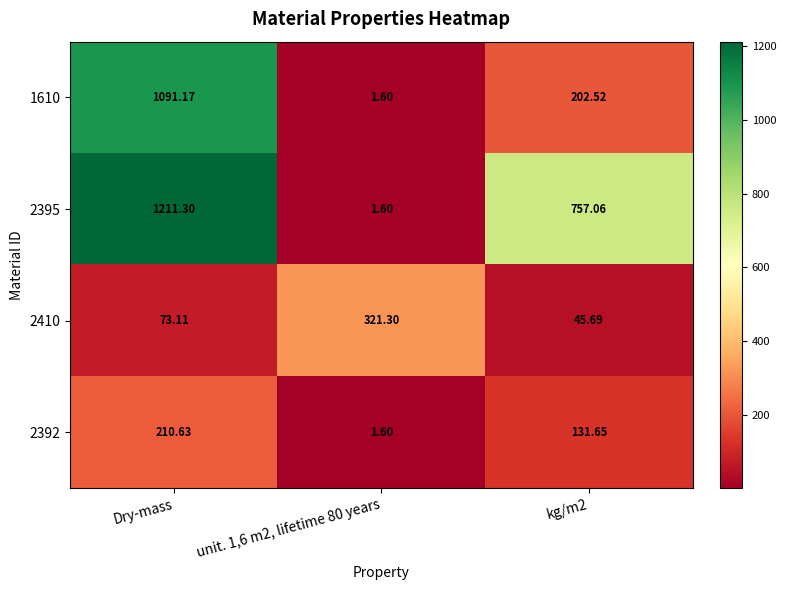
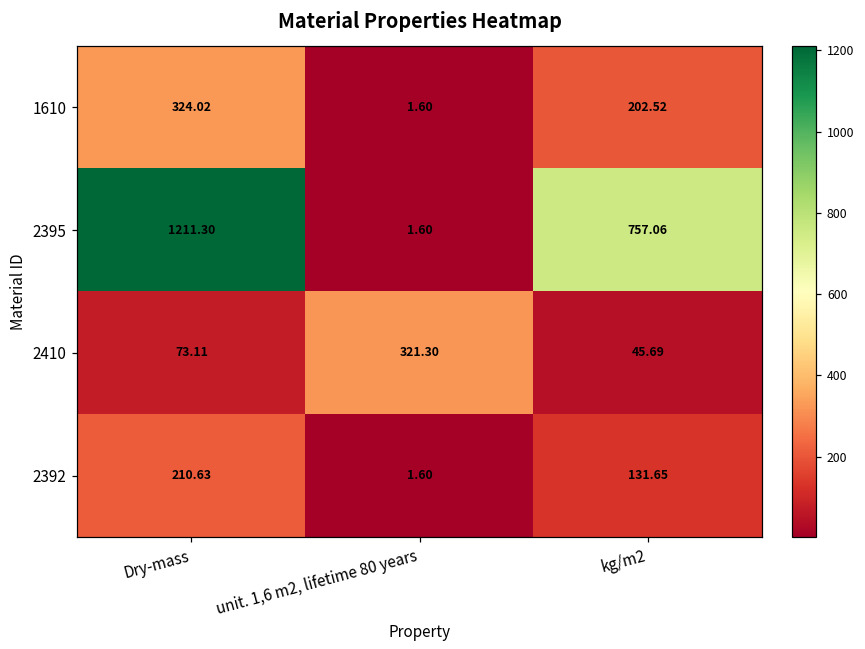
1610, Dry-mass: 1091.17 -> 324.02
